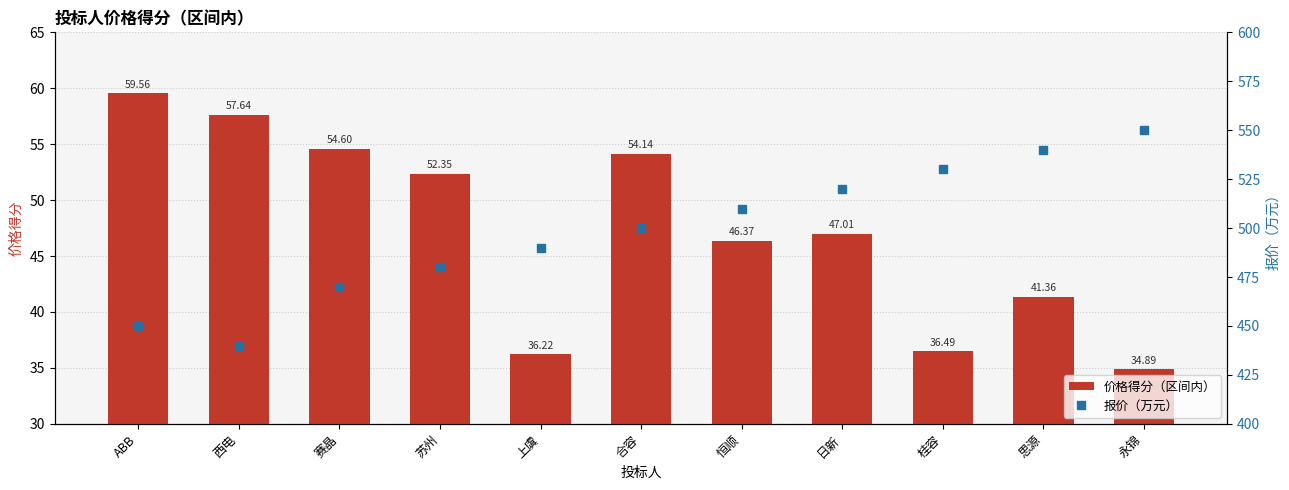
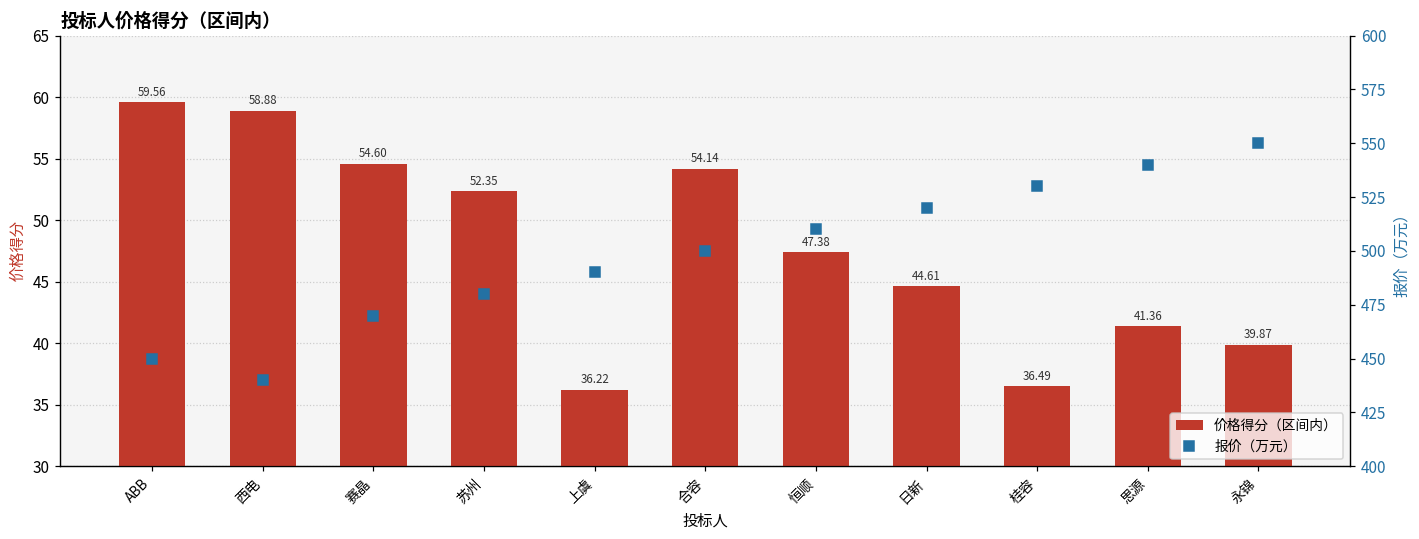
价格得分（区间内）, 西电: 57.64 -> 58.88
价格得分（区间内）, 恒顺: 46.37 -> 47.38
价格得分（区间内）, 日新: 47.01 -> 44.61
价格得分（区间内）, 永锦: 34.89 -> 39.87
